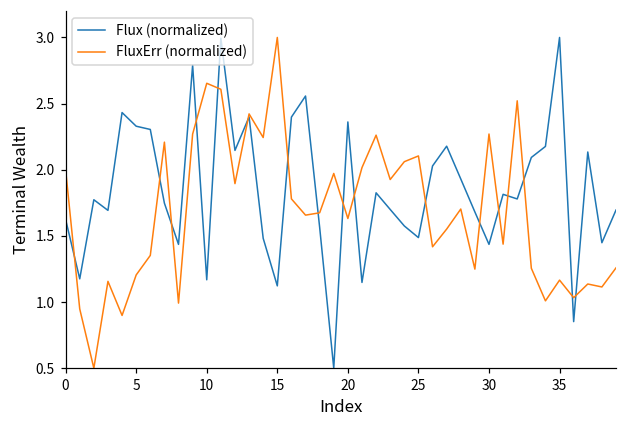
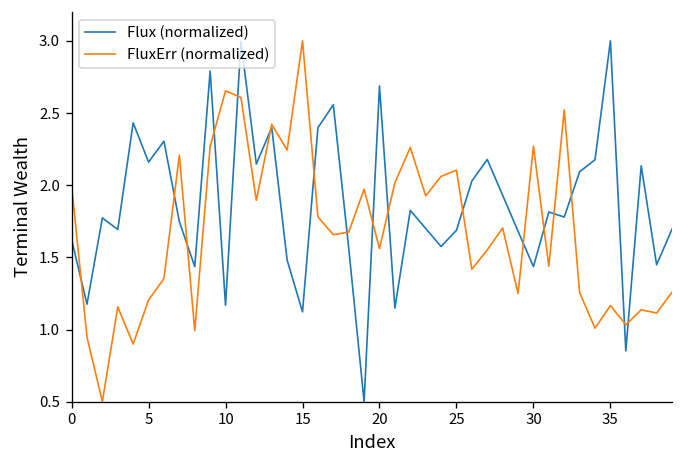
Flux (normalized), 5: 2.33 -> 2.16
Flux (normalized), 20: 2.36 -> 2.69
FluxErr (normalized), 20: 1.63 -> 1.56
Flux (normalized), 25: 1.49 -> 1.69
